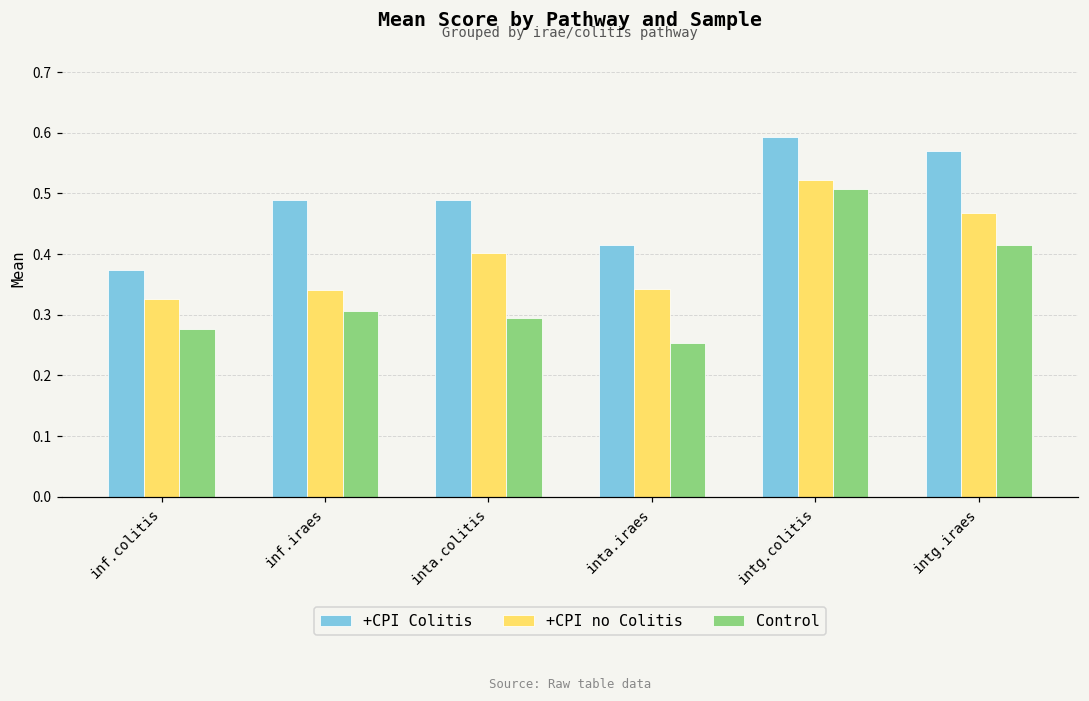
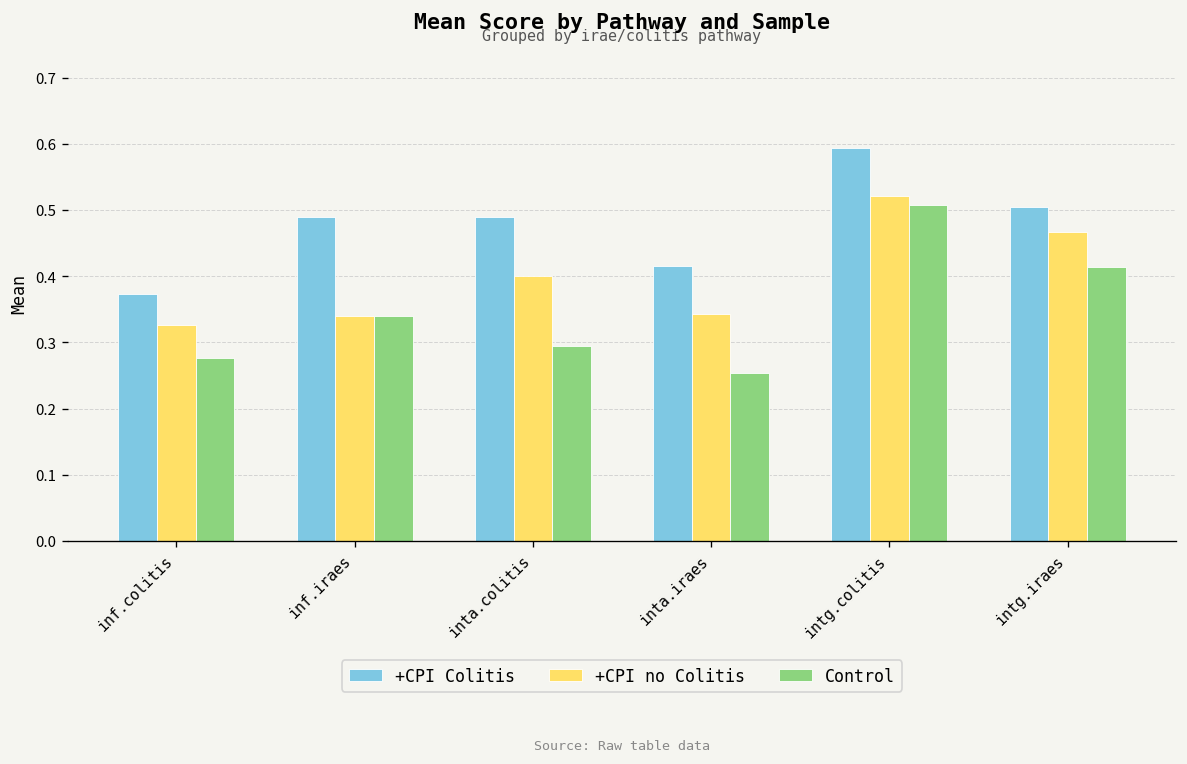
Control, inf.iraes: 0.31 -> 0.34
+CPI Colitis, intg.iraes: 0.57 -> 0.50
